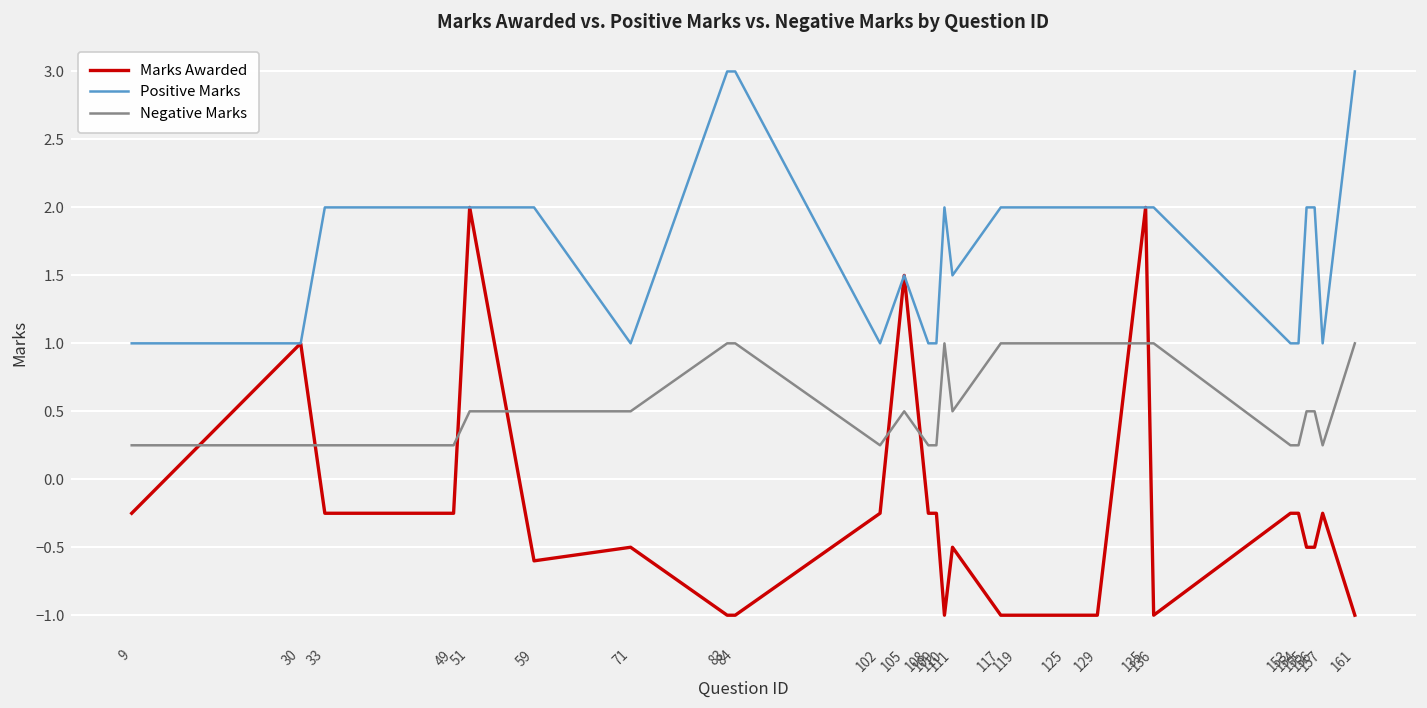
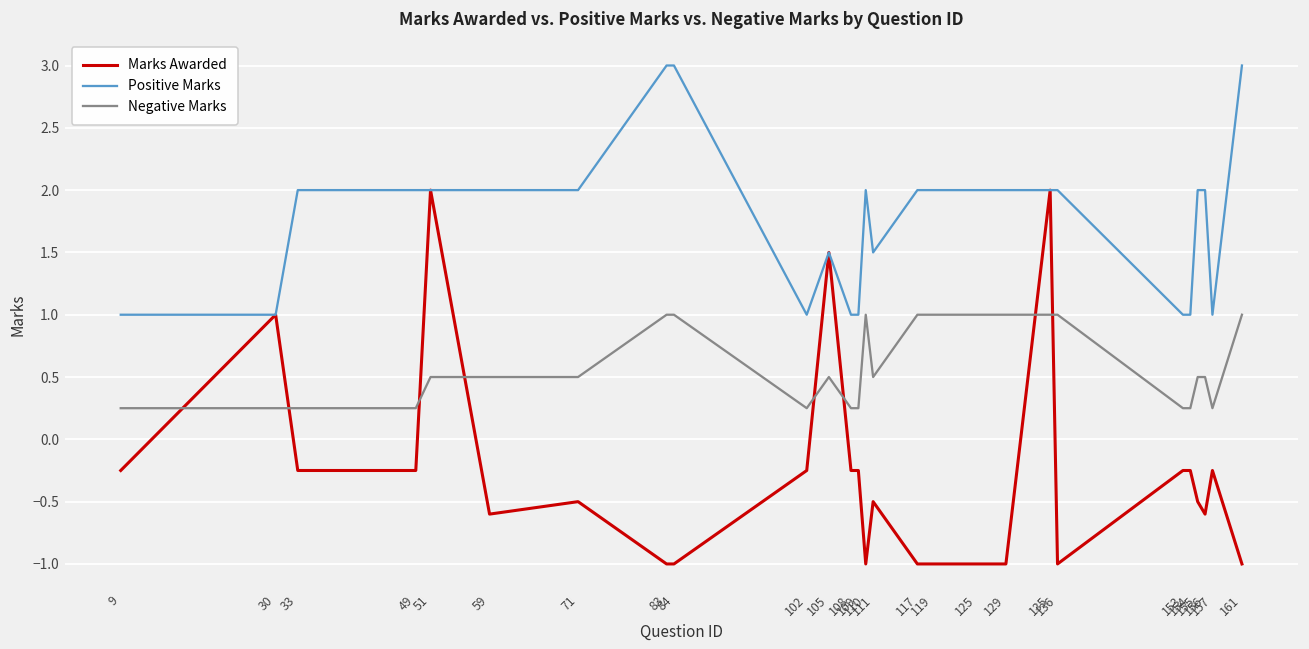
Positive Marks, 71: 1 -> 2
Marks Awarded, 156: -0.5 -> -0.6
